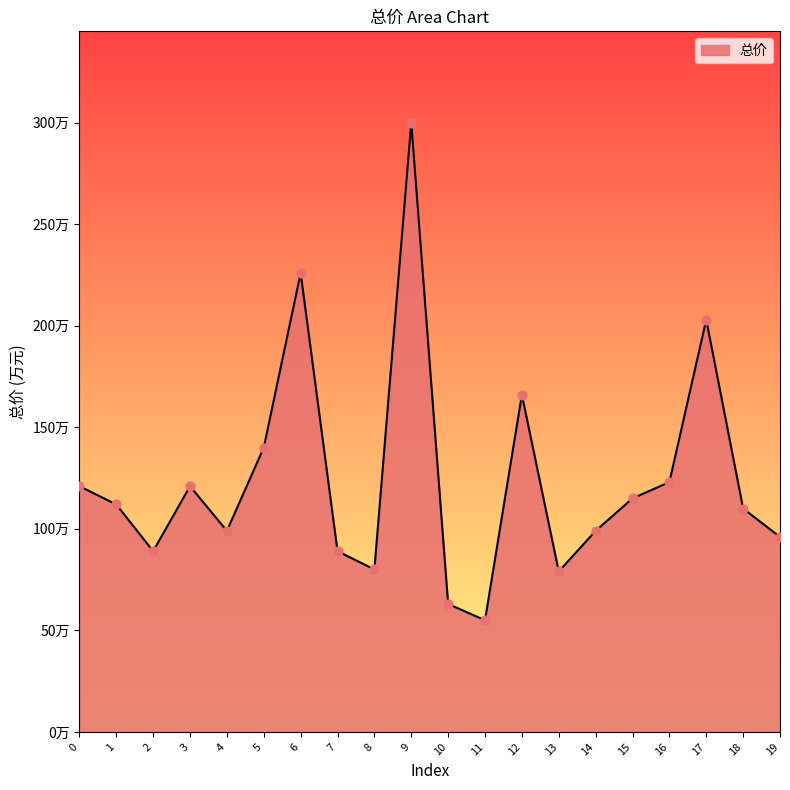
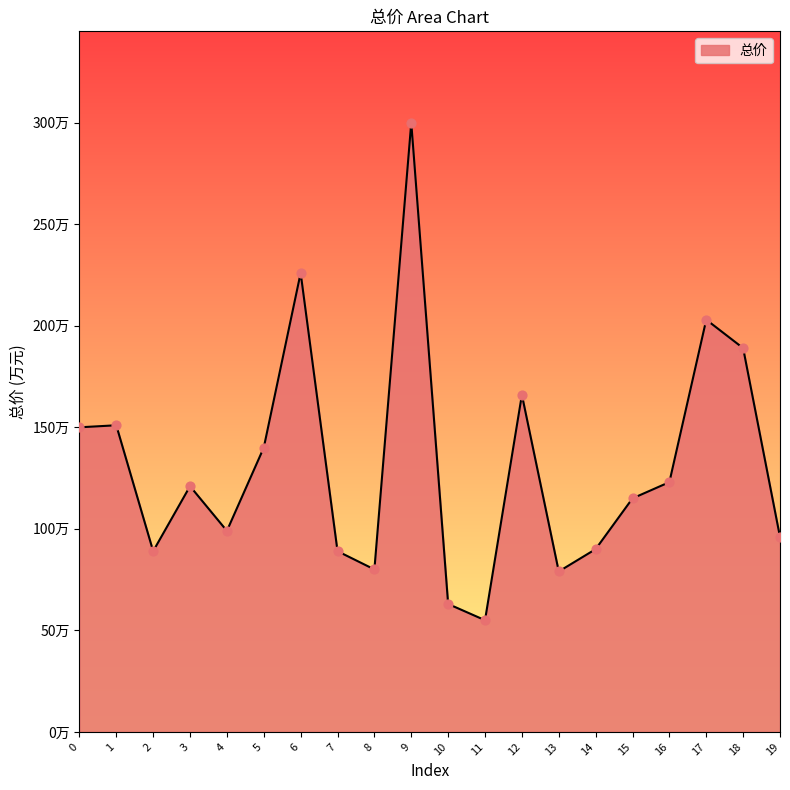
0: 121万 -> 150万
1: 112万 -> 151万
14: 99万 -> 90万
18: 110万 -> 189万
